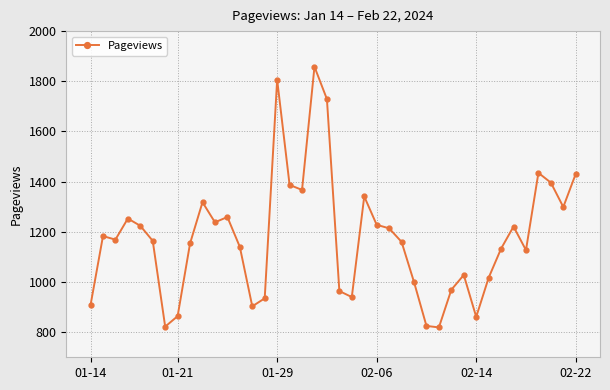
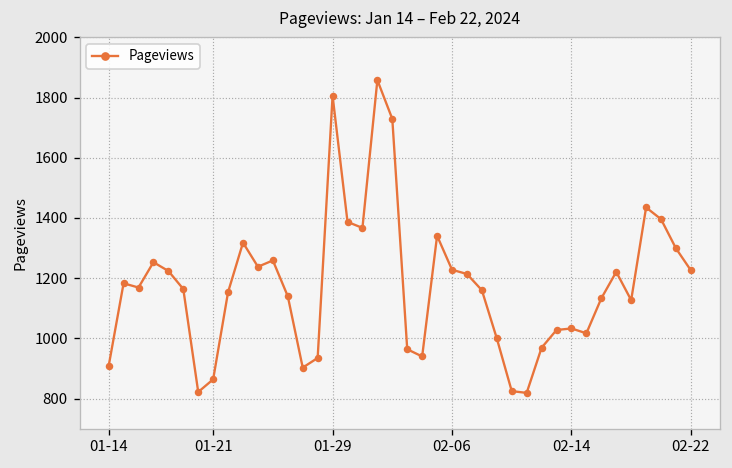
02-14: 860 -> 1030
02-22: 1430 -> 1230
